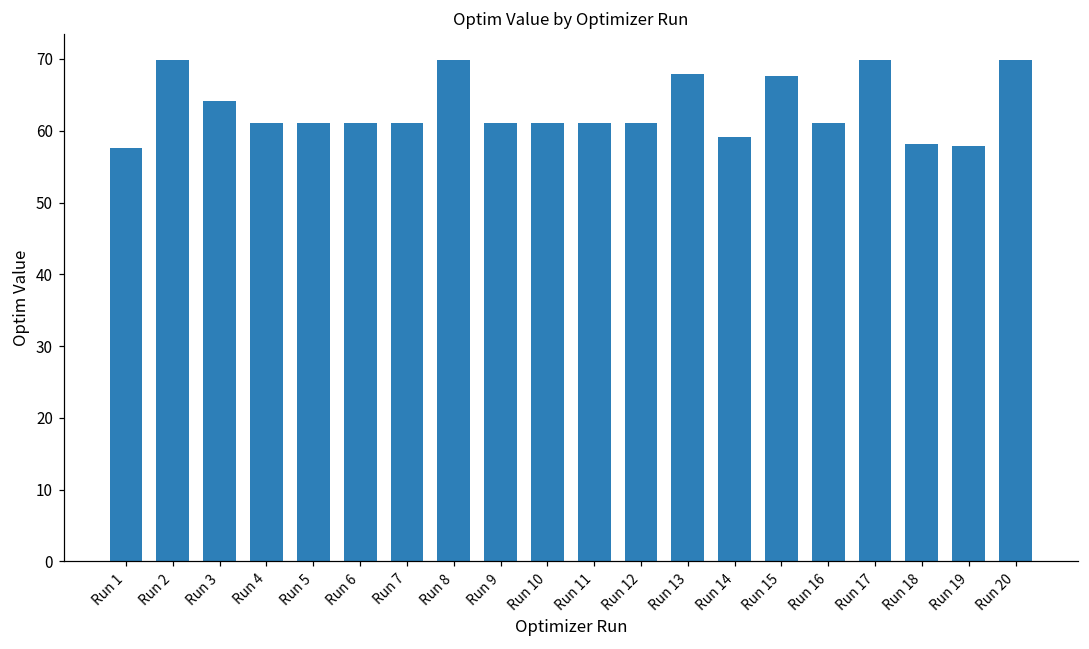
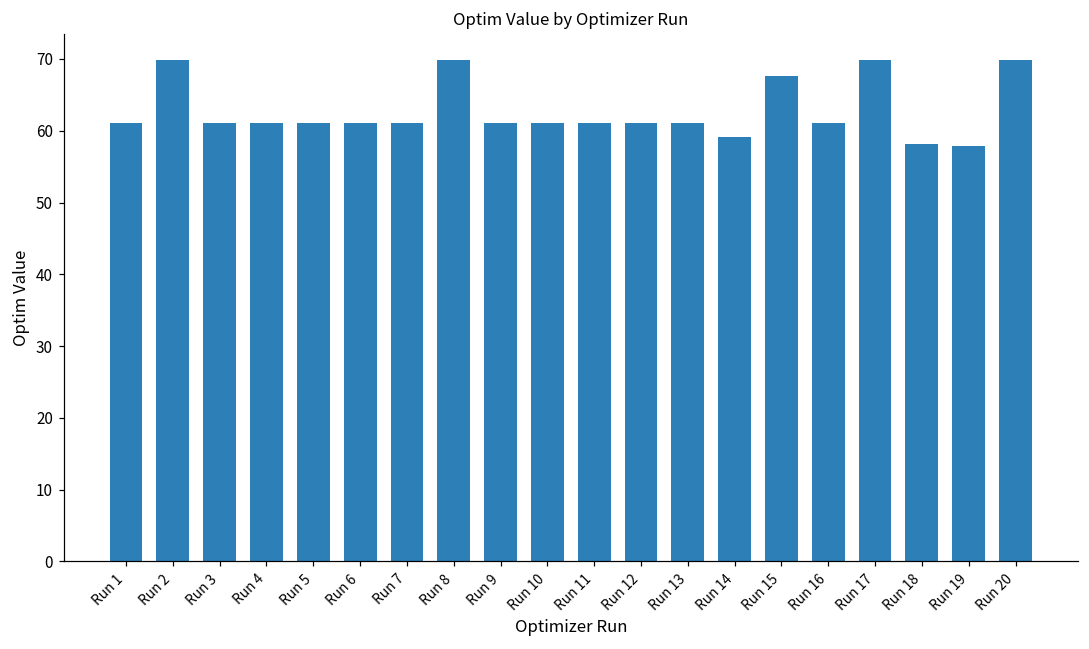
Run 1: 58 -> 61
Run 3: 64 -> 61
Run 13: 68 -> 61
